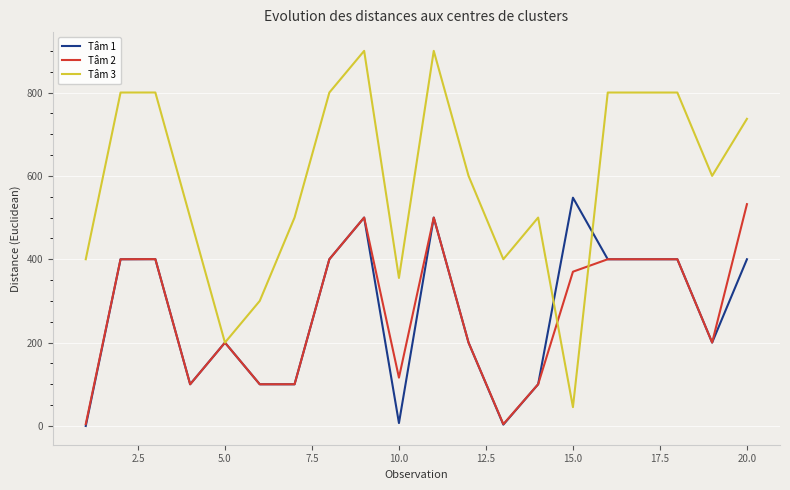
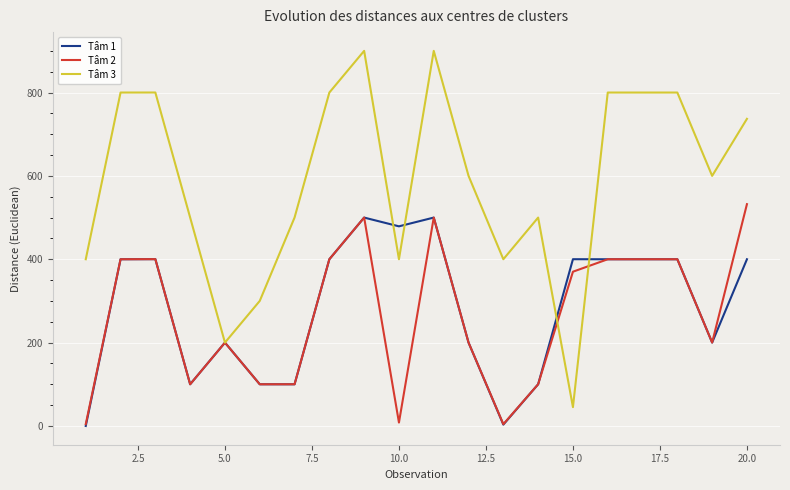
Tâm 1, 10.0: 10 -> 480
Tâm 2, 10.0: 120 -> 10
Tâm 3, 10.0: 360 -> 400
Tâm 1, 15.0: 550 -> 400
